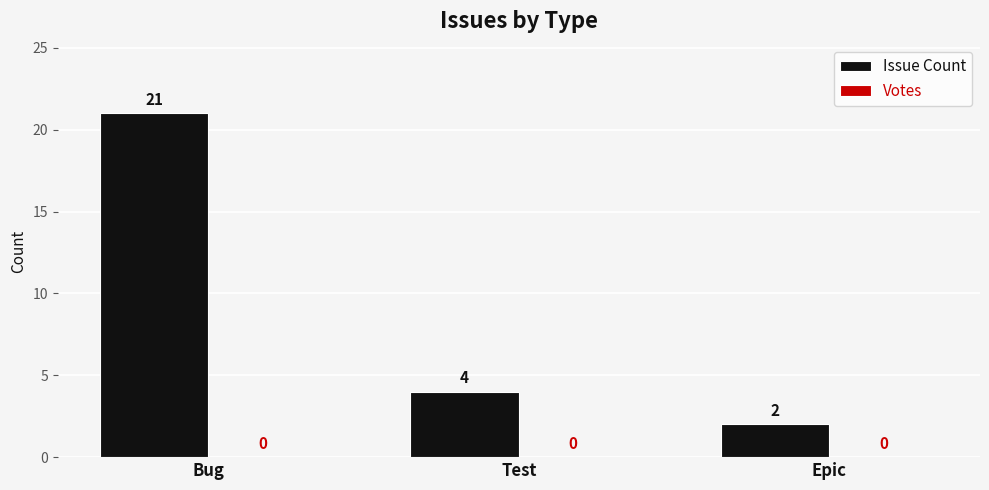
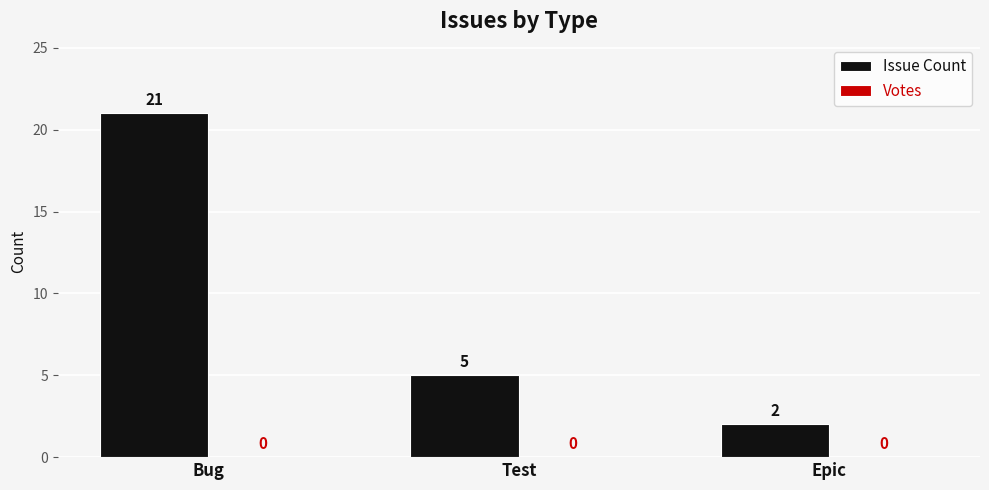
Issue Count, Test: 4 -> 5
